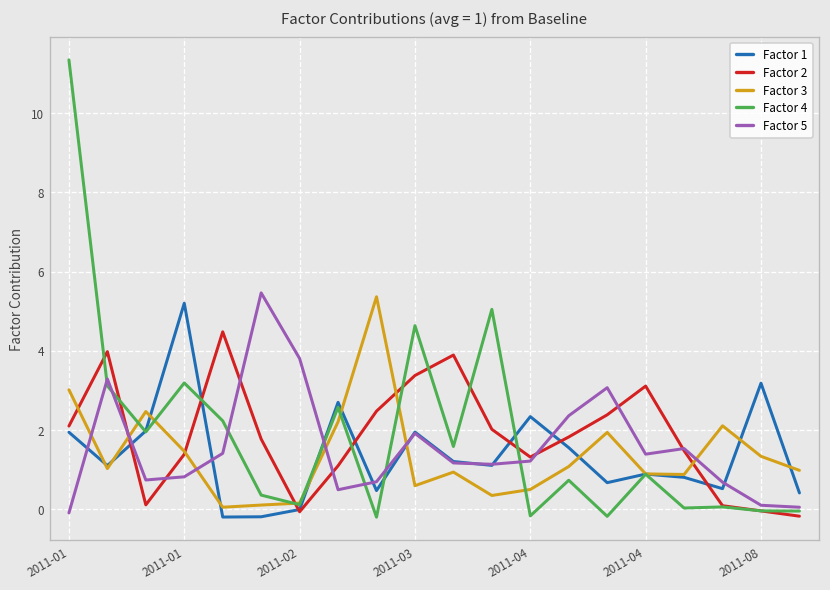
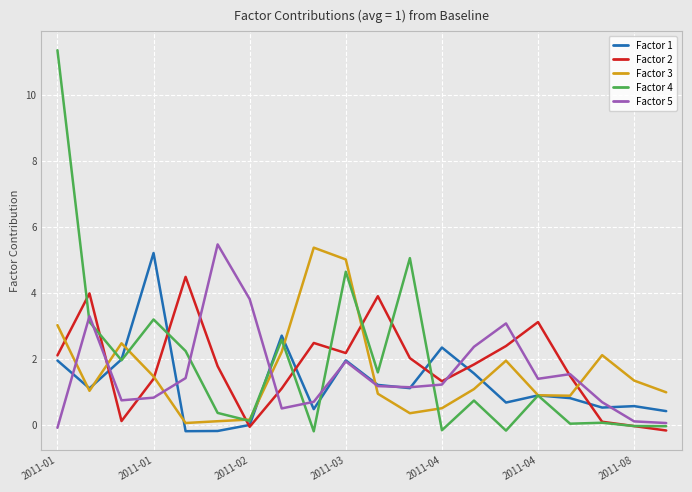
Factor 2, 2011-03: 3.4 -> 2.2
Factor 3, 2011-03: 0.6 -> 5.0
Factor 1, 2011-08: 3.2 -> 0.6
